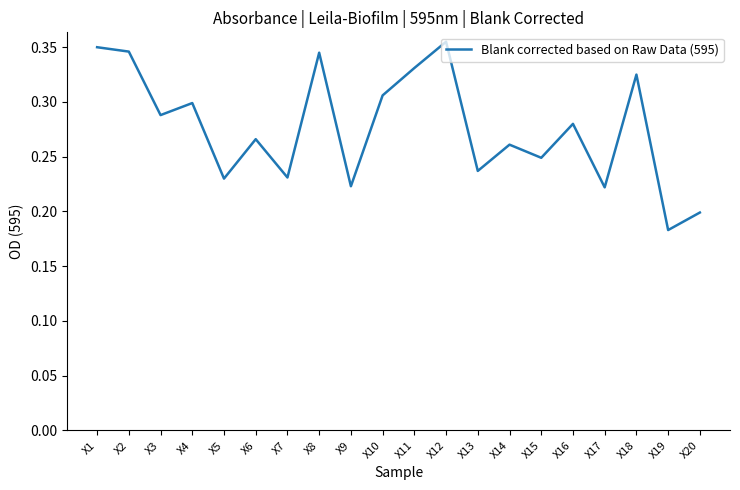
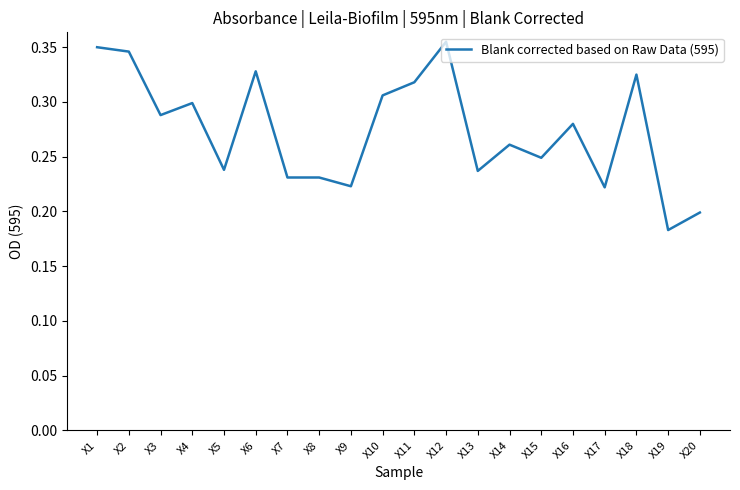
X5: 0.230 -> 0.238
X6: 0.266 -> 0.328
X8: 0.345 -> 0.231
X11: 0.331 -> 0.318
